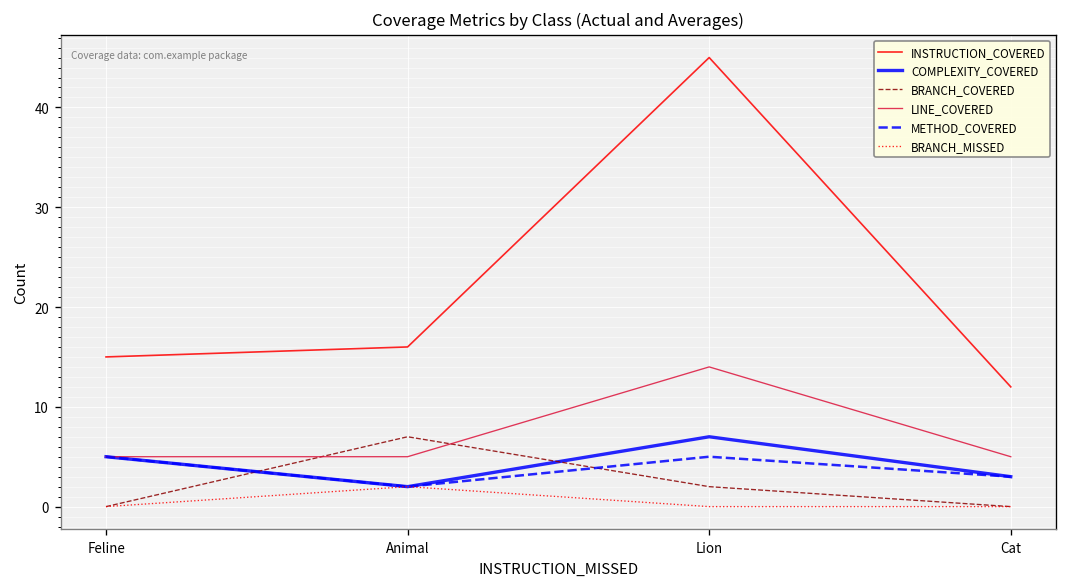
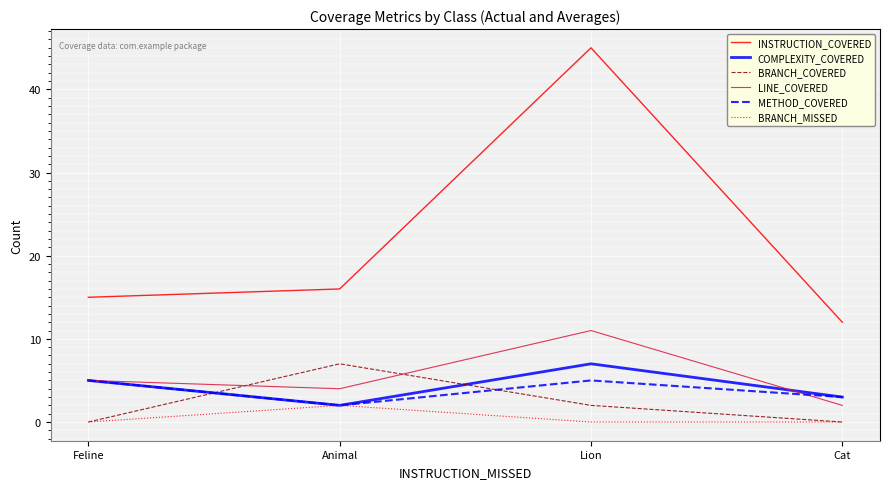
LINE_COVERED, Animal: 5 -> 4
LINE_COVERED, Lion: 14 -> 11
LINE_COVERED, Cat: 5 -> 2
